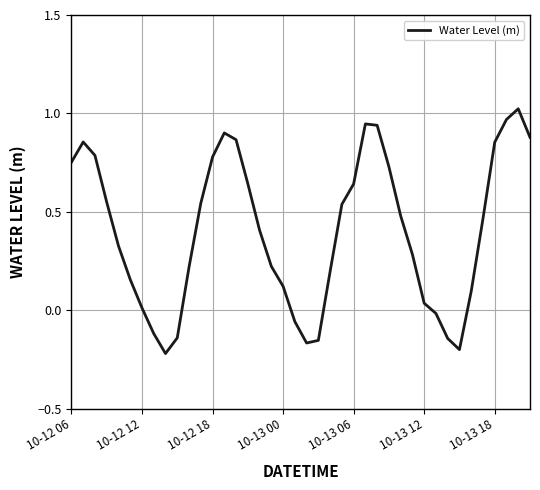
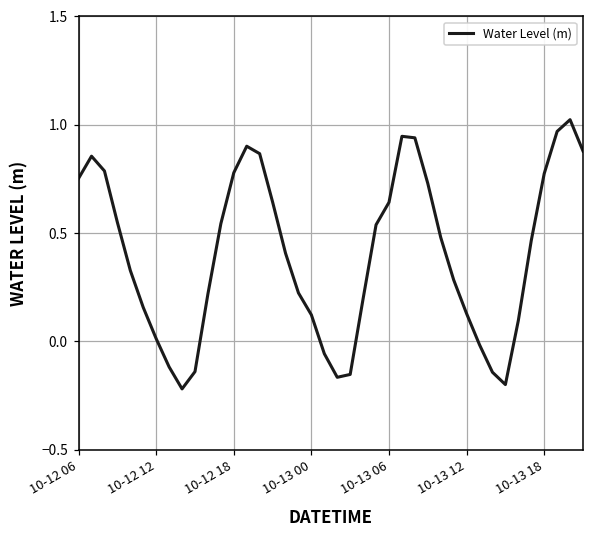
10-13 12: 0.04 -> 0.13
10-13 18: 0.85 -> 0.77
